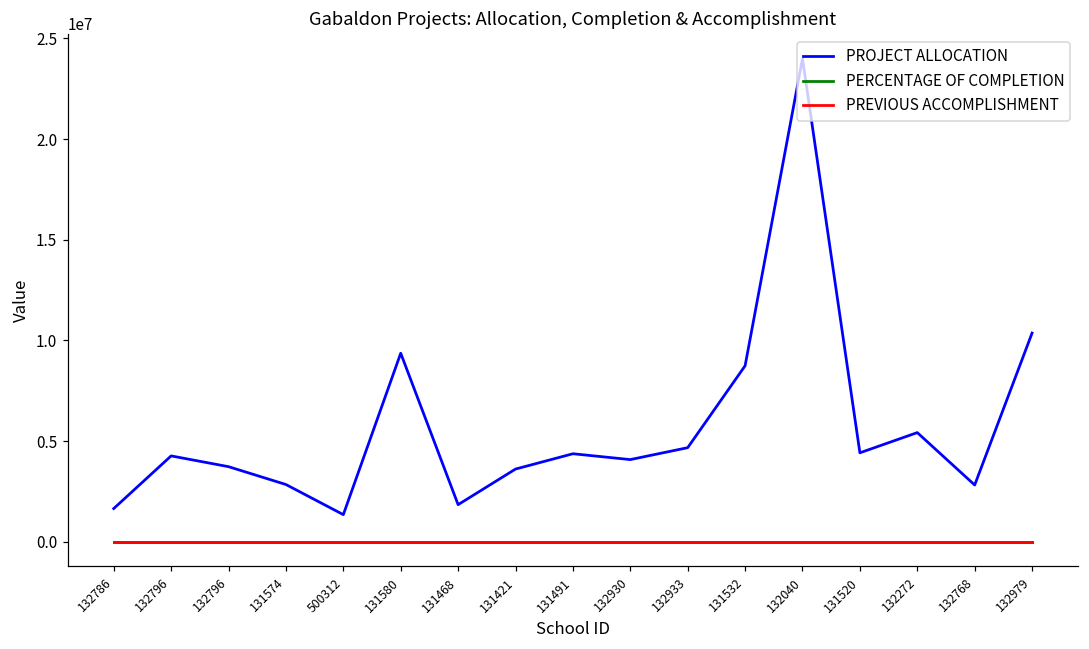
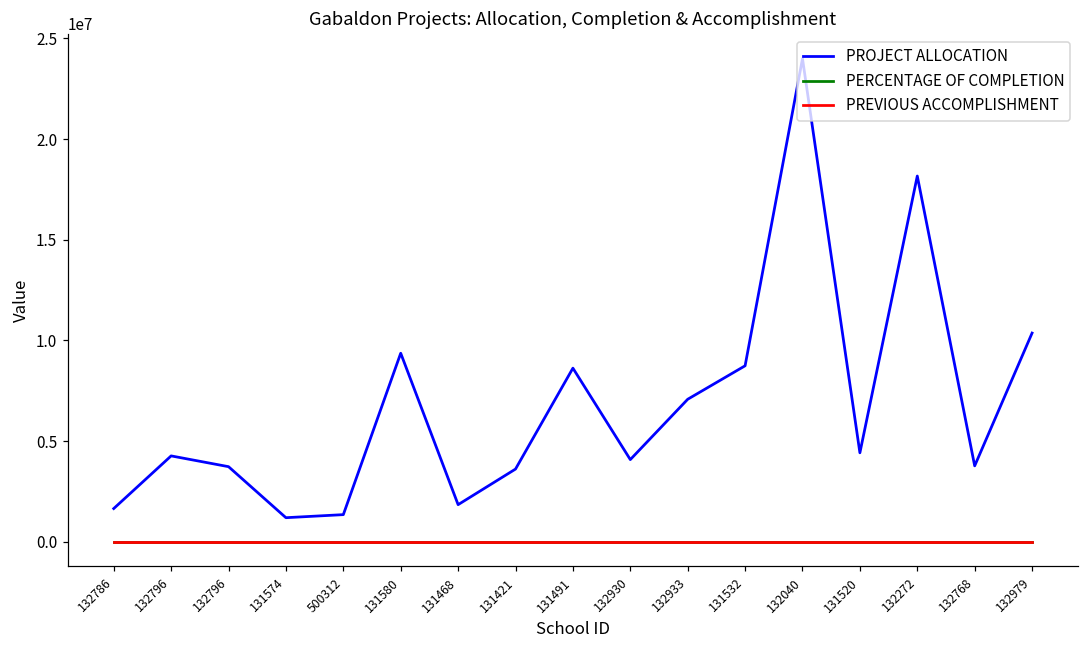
PROJECT ALLOCATION, 131574: 2800000 -> 1200000
PROJECT ALLOCATION, 131491: 4400000 -> 8600000
PROJECT ALLOCATION, 132933: 4700000 -> 7100000
PROJECT ALLOCATION, 132272: 5400000 -> 18200000
PROJECT ALLOCATION, 132768: 2800000 -> 3800000
